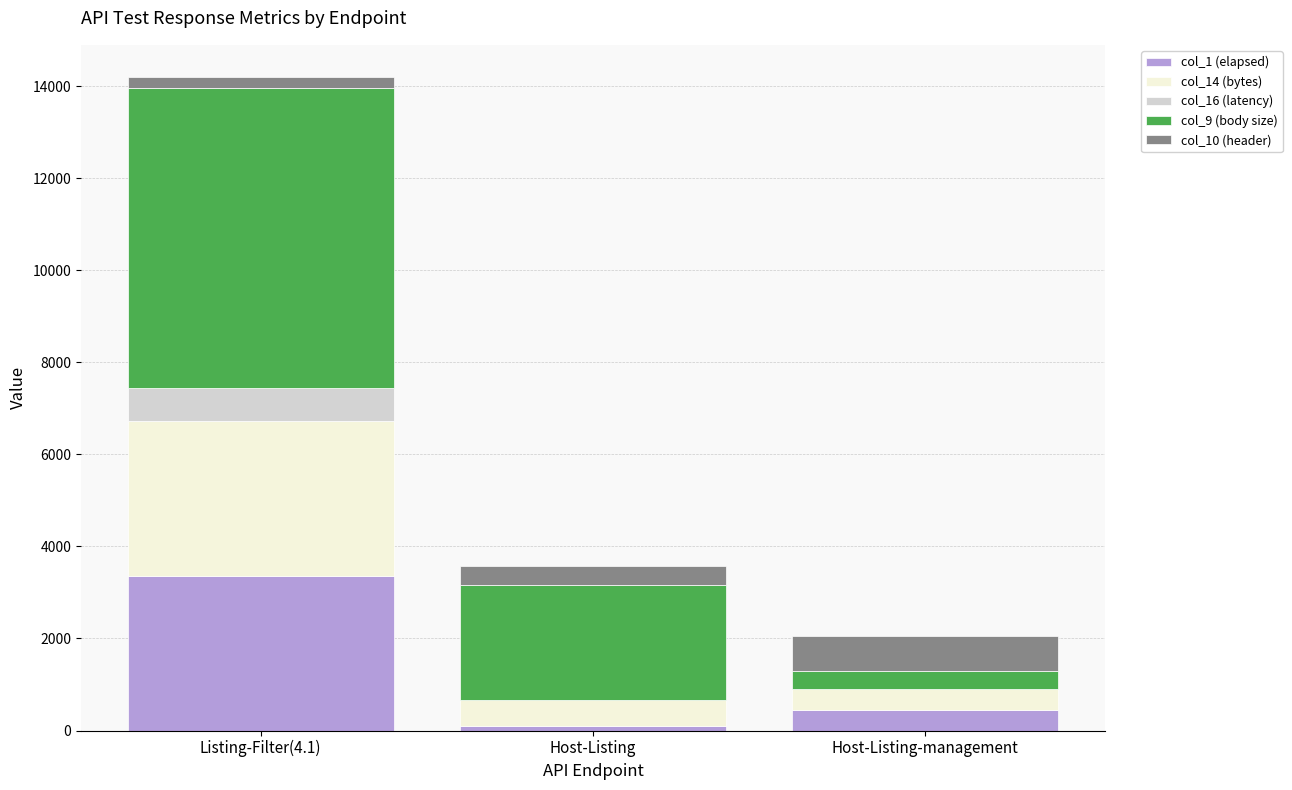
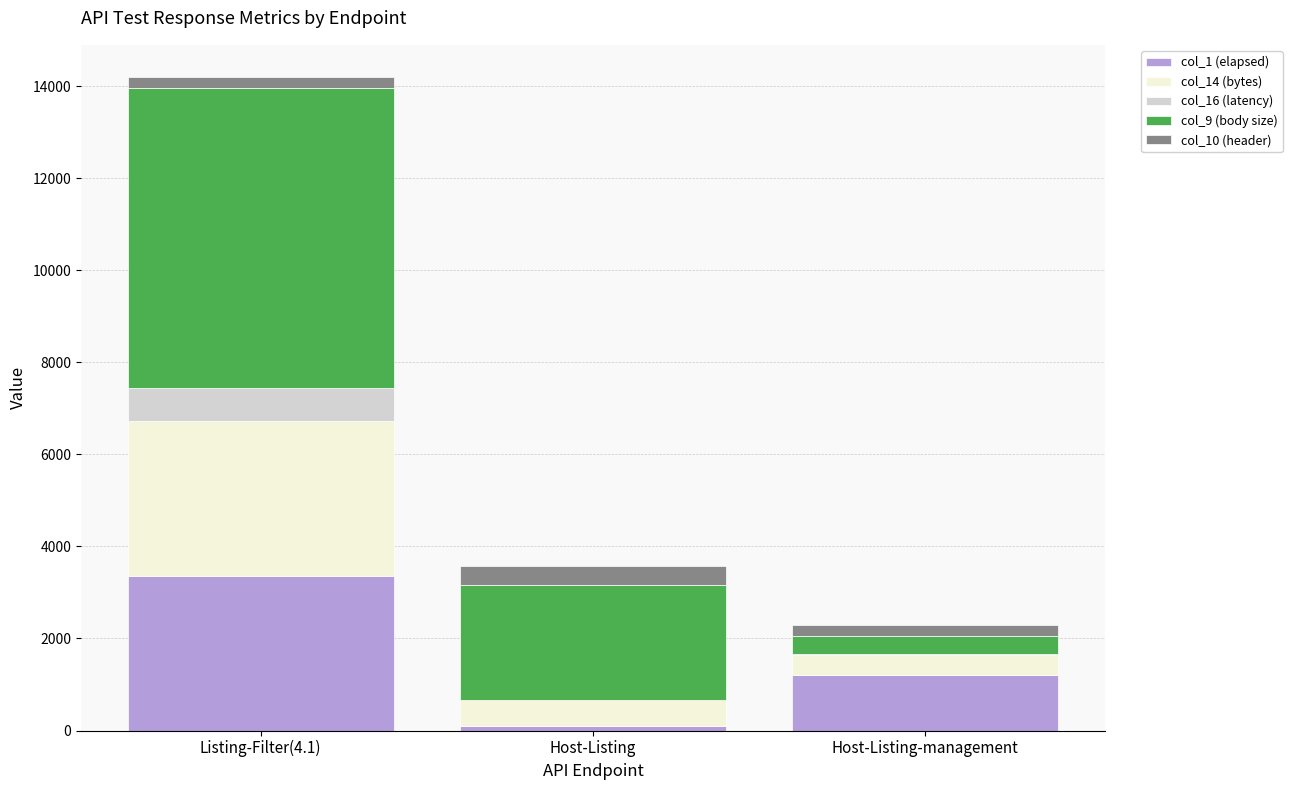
col_1 (elapsed), Host-Listing-management: 400 -> 1200
col_10 (header), Host-Listing-management: 800 -> 200
